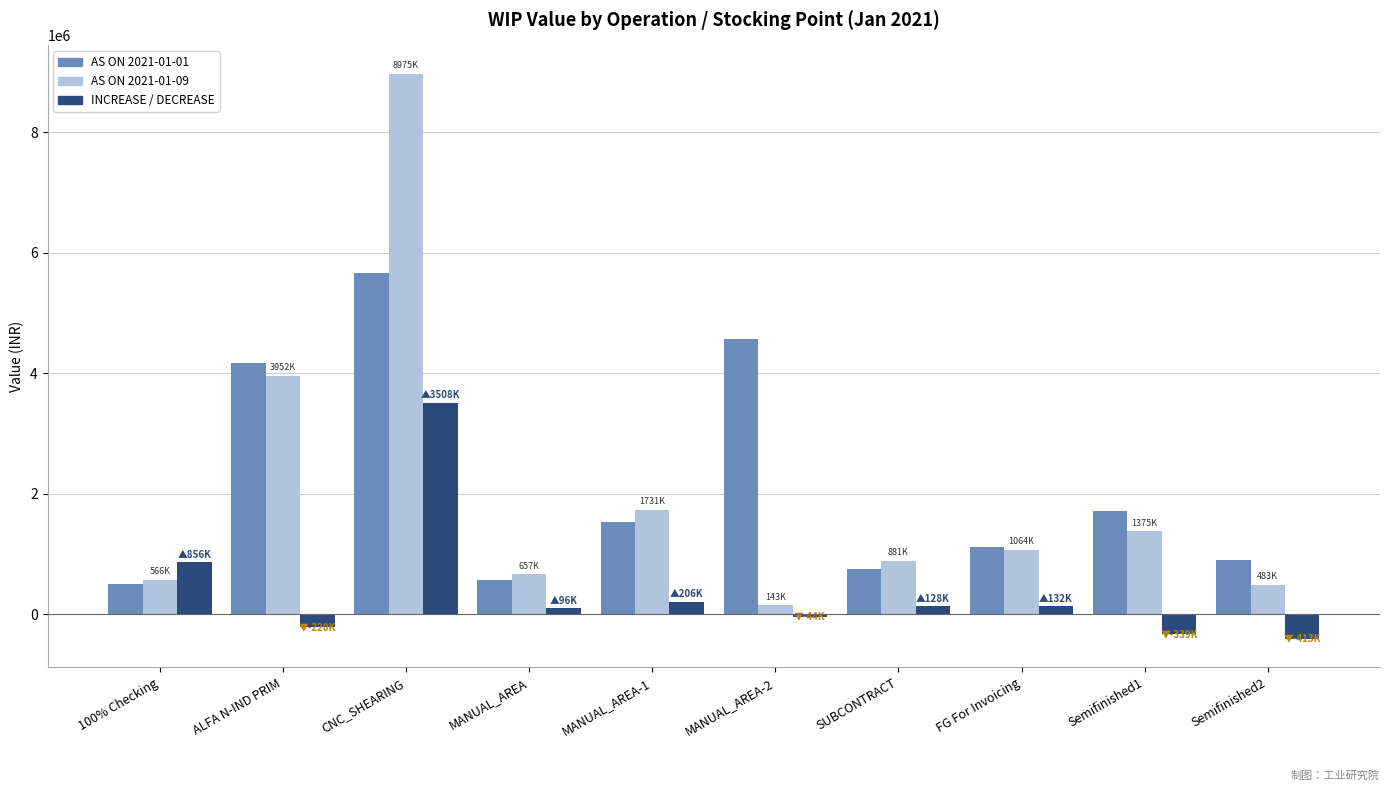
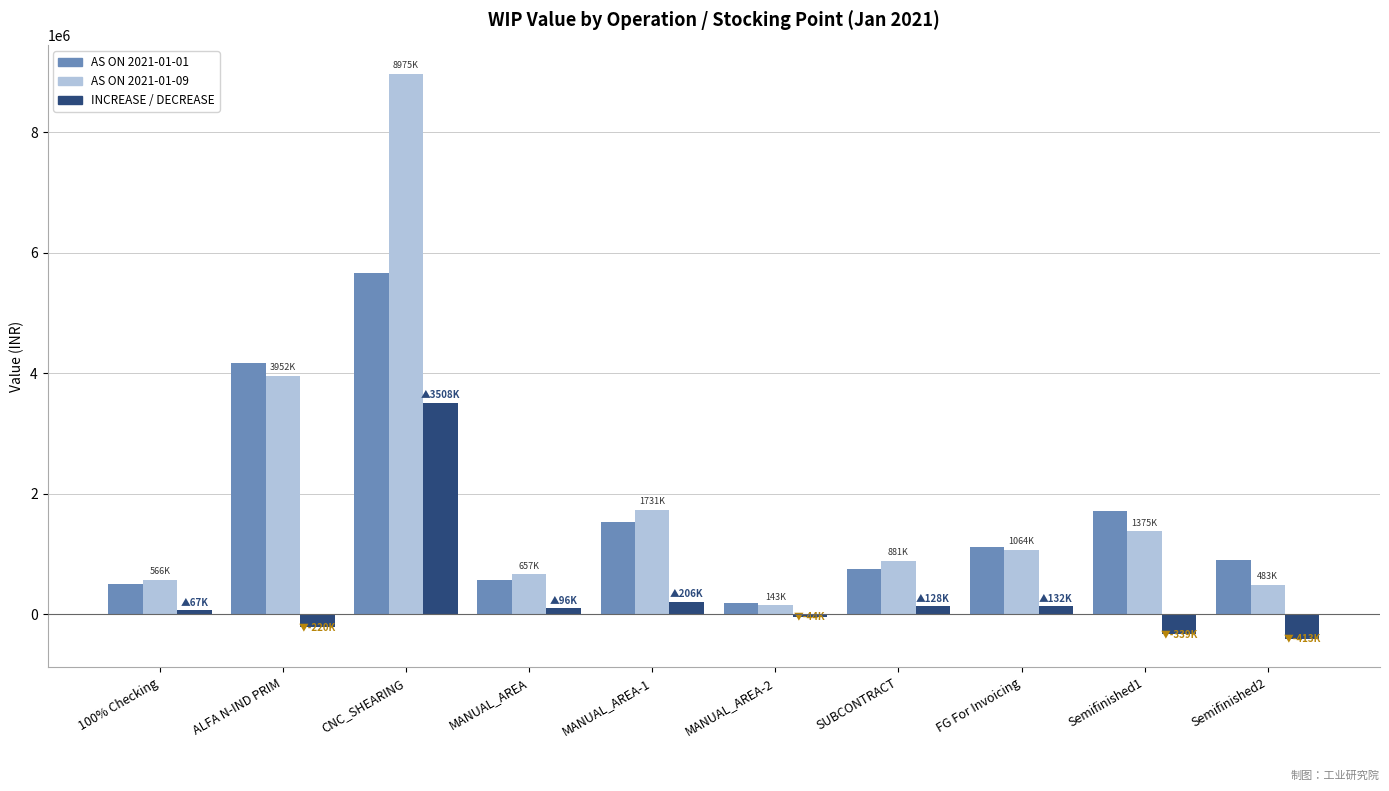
INCREASE / DECREASE, 100% Checking: 856K -> 67K
AS ON 2021-01-01, MANUAL_AREA-2: 4600000 -> 200000
